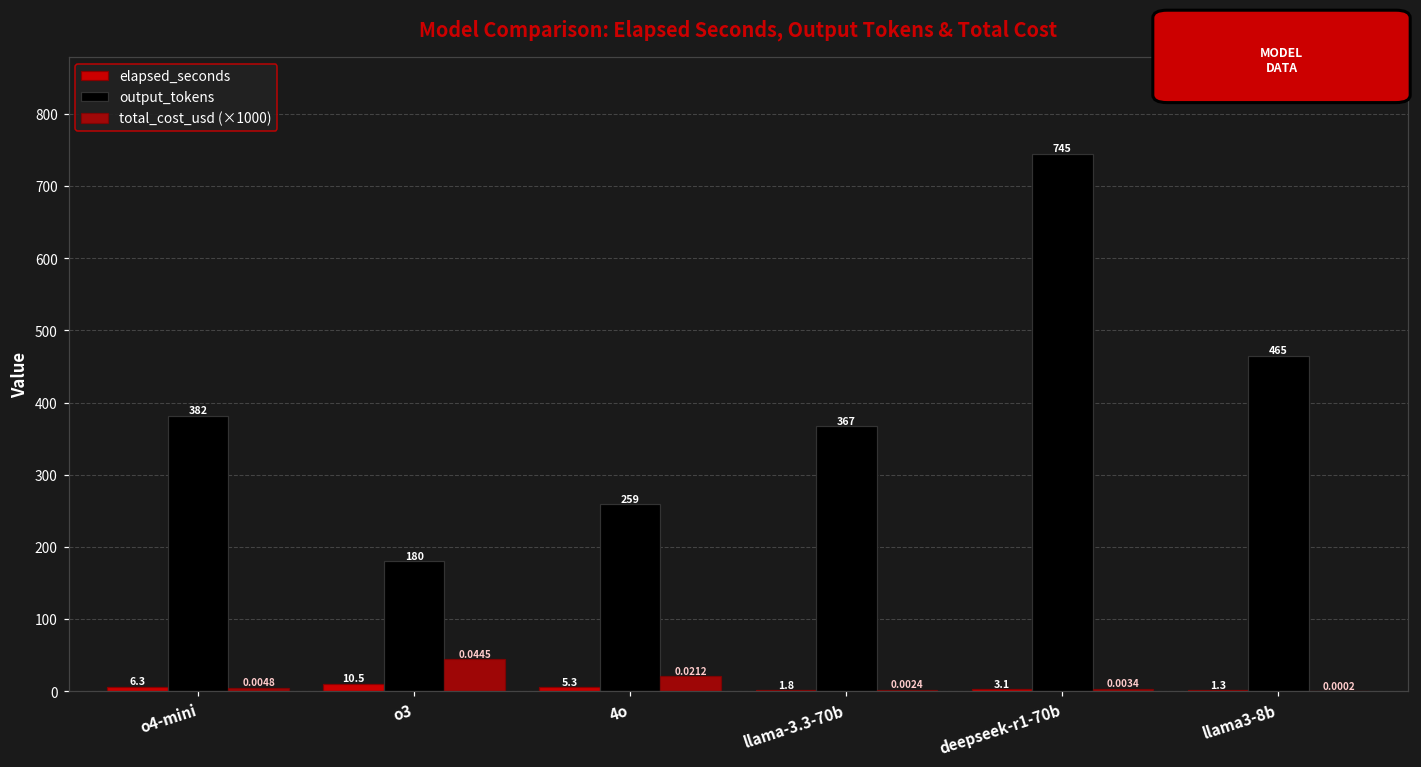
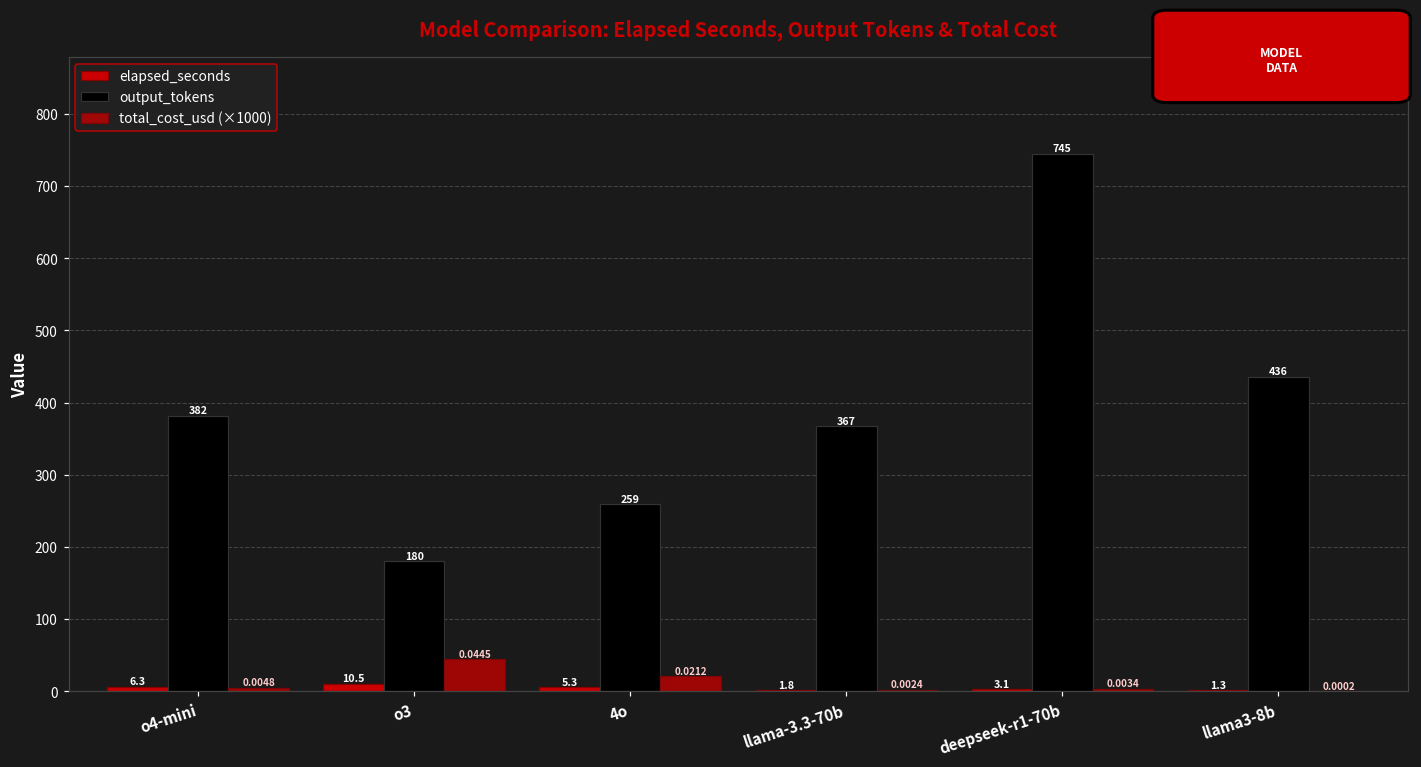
output_tokens, llama3-8b: 465 -> 436
